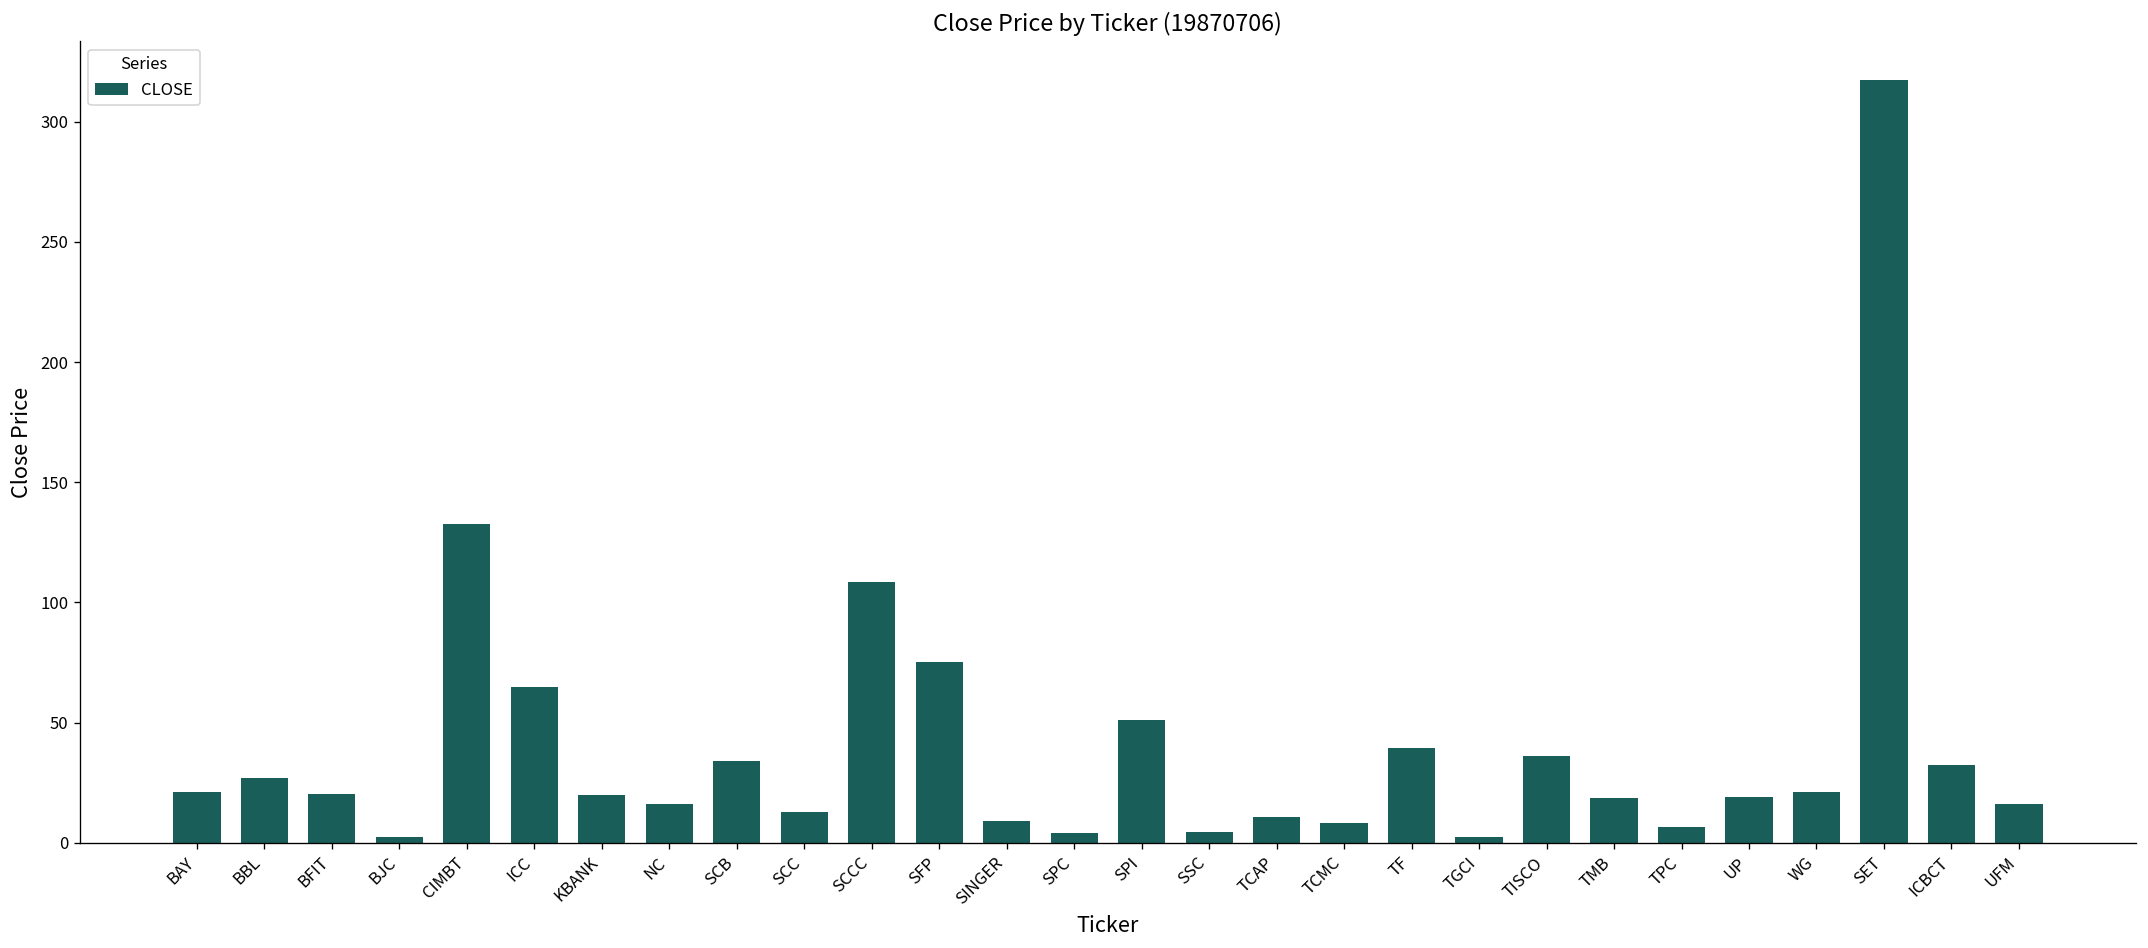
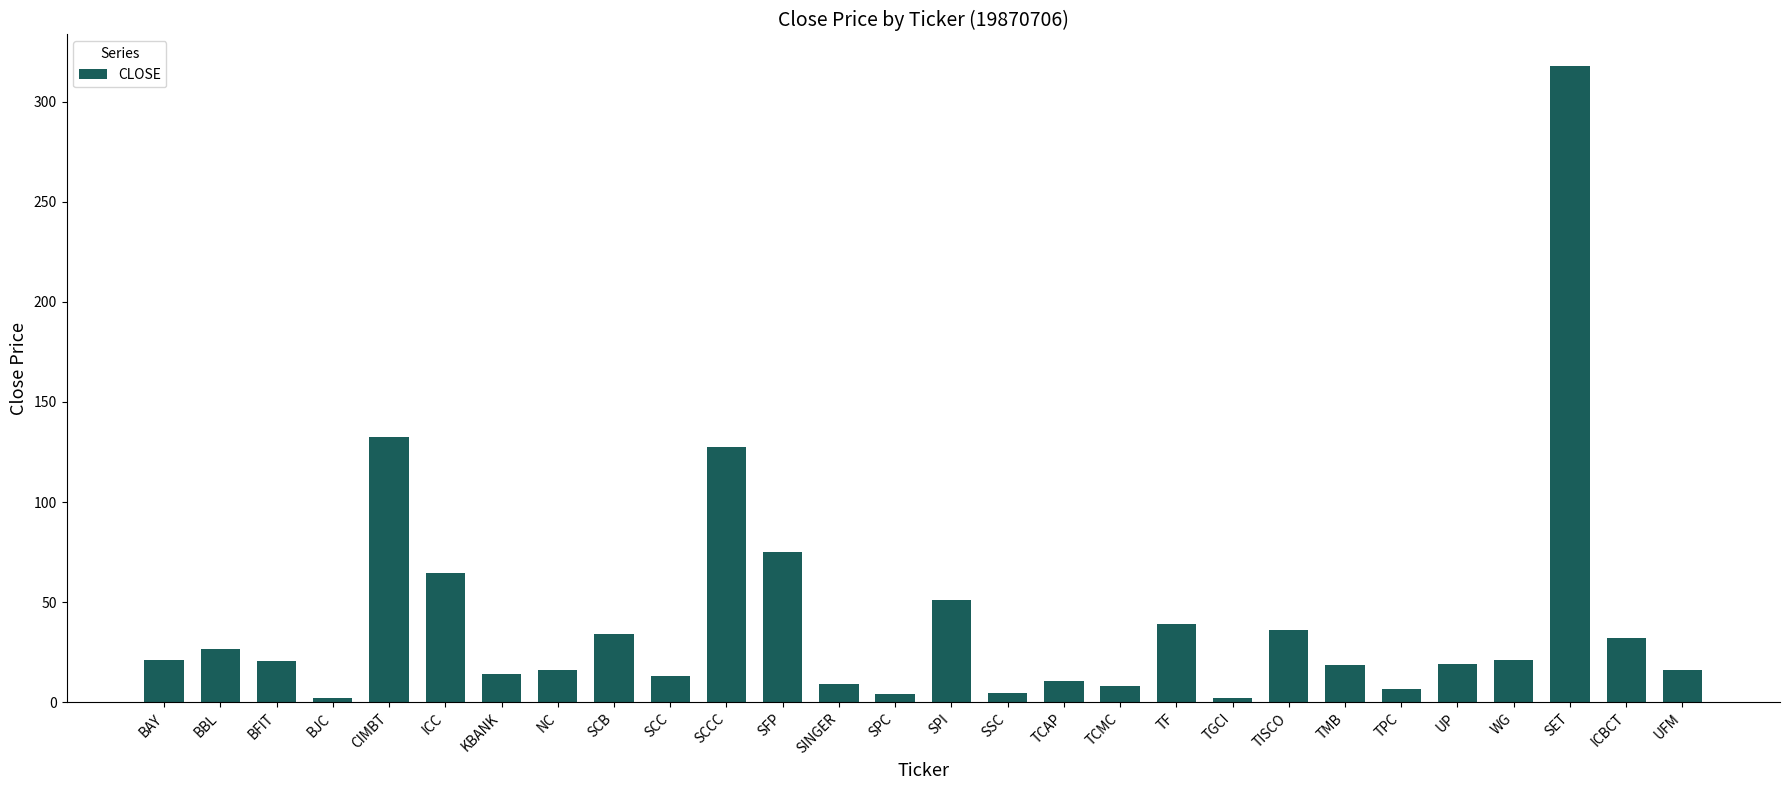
KBANK: 20 -> 14
SCCC: 108 -> 128
